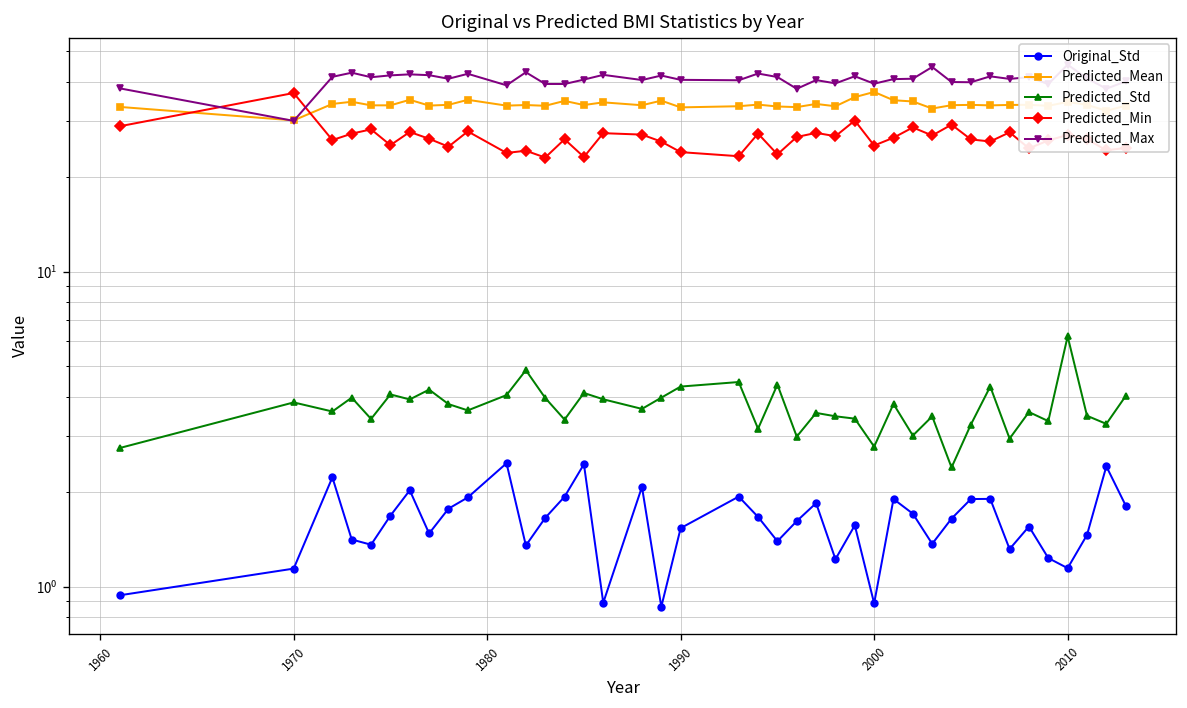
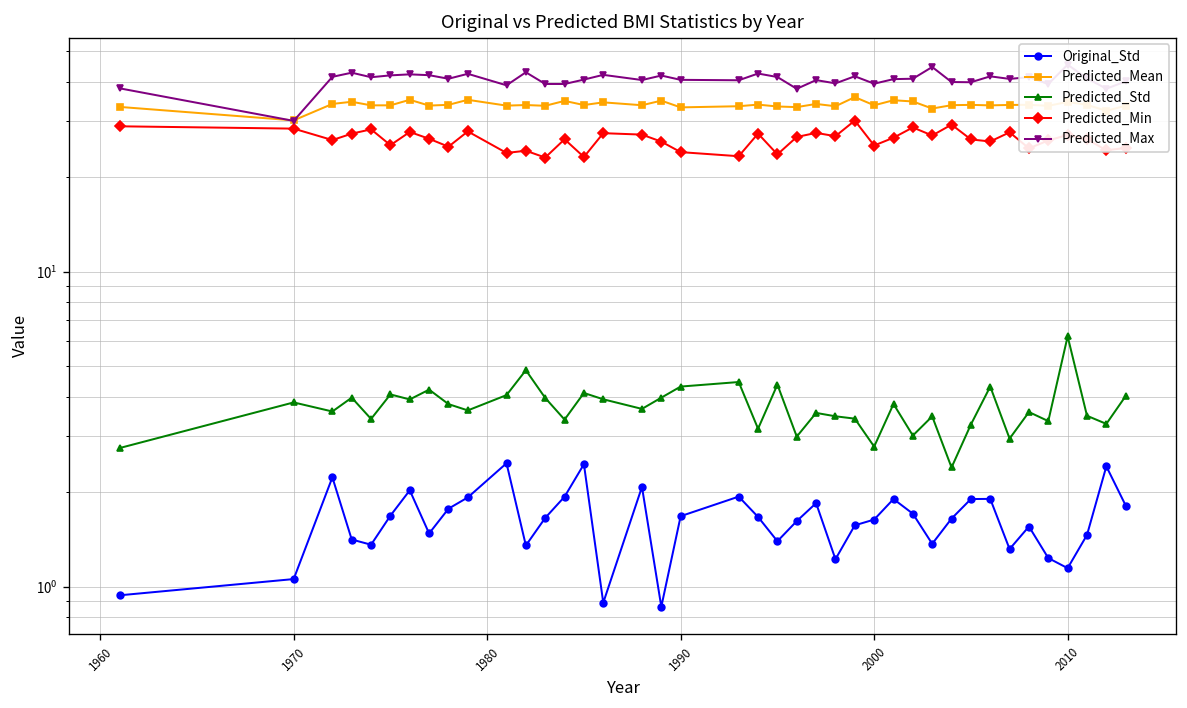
Original_Std, 1970: 1.14 -> 1.06
Predicted_Min, 1970: 37 -> 28
Original_Std, 1990: 1.5 -> 1.7
Original_Std, 2000: 0.88 -> 1.6
Predicted_Mean, 2000: 37 -> 34
